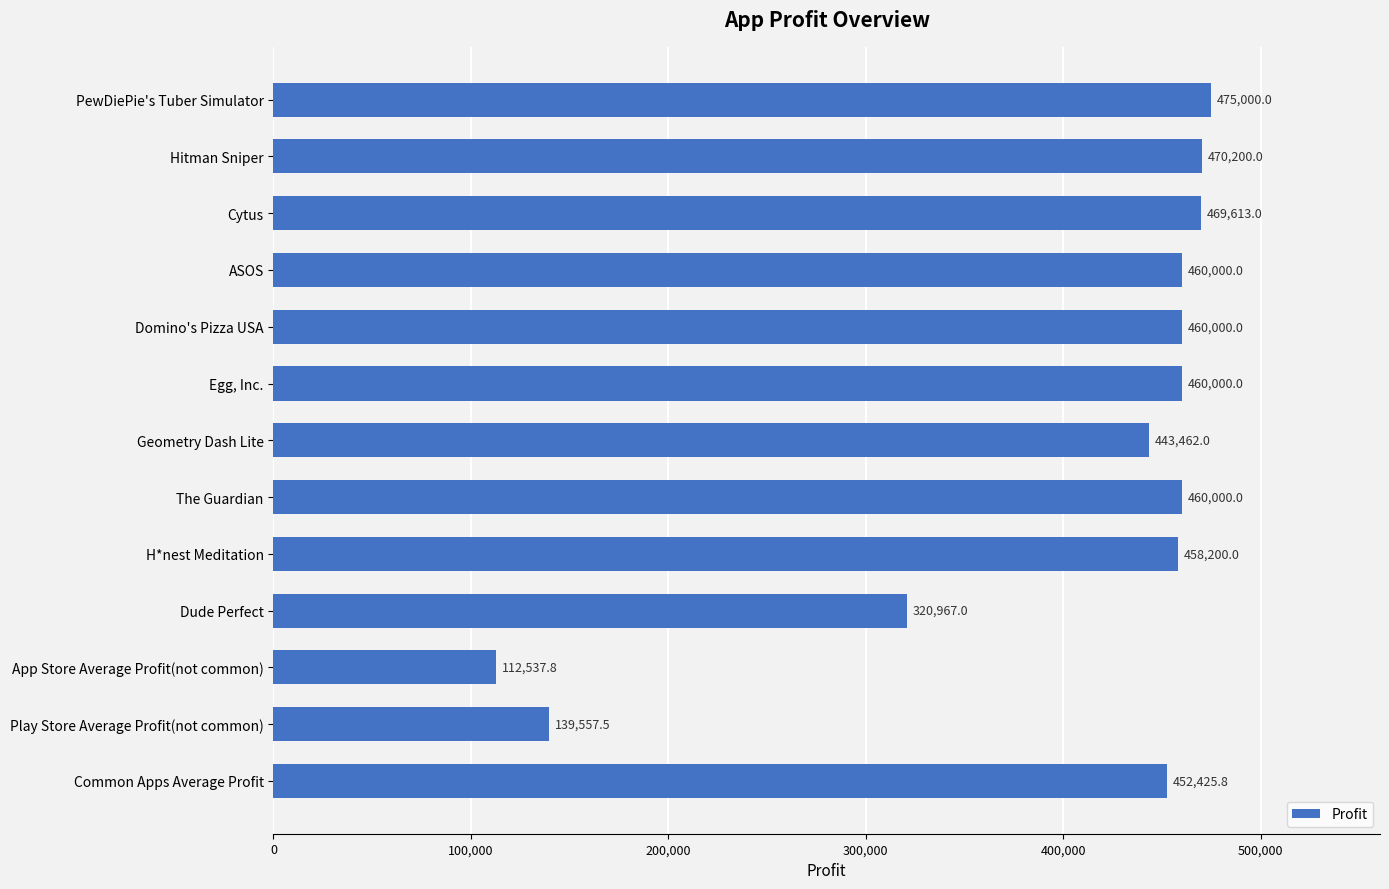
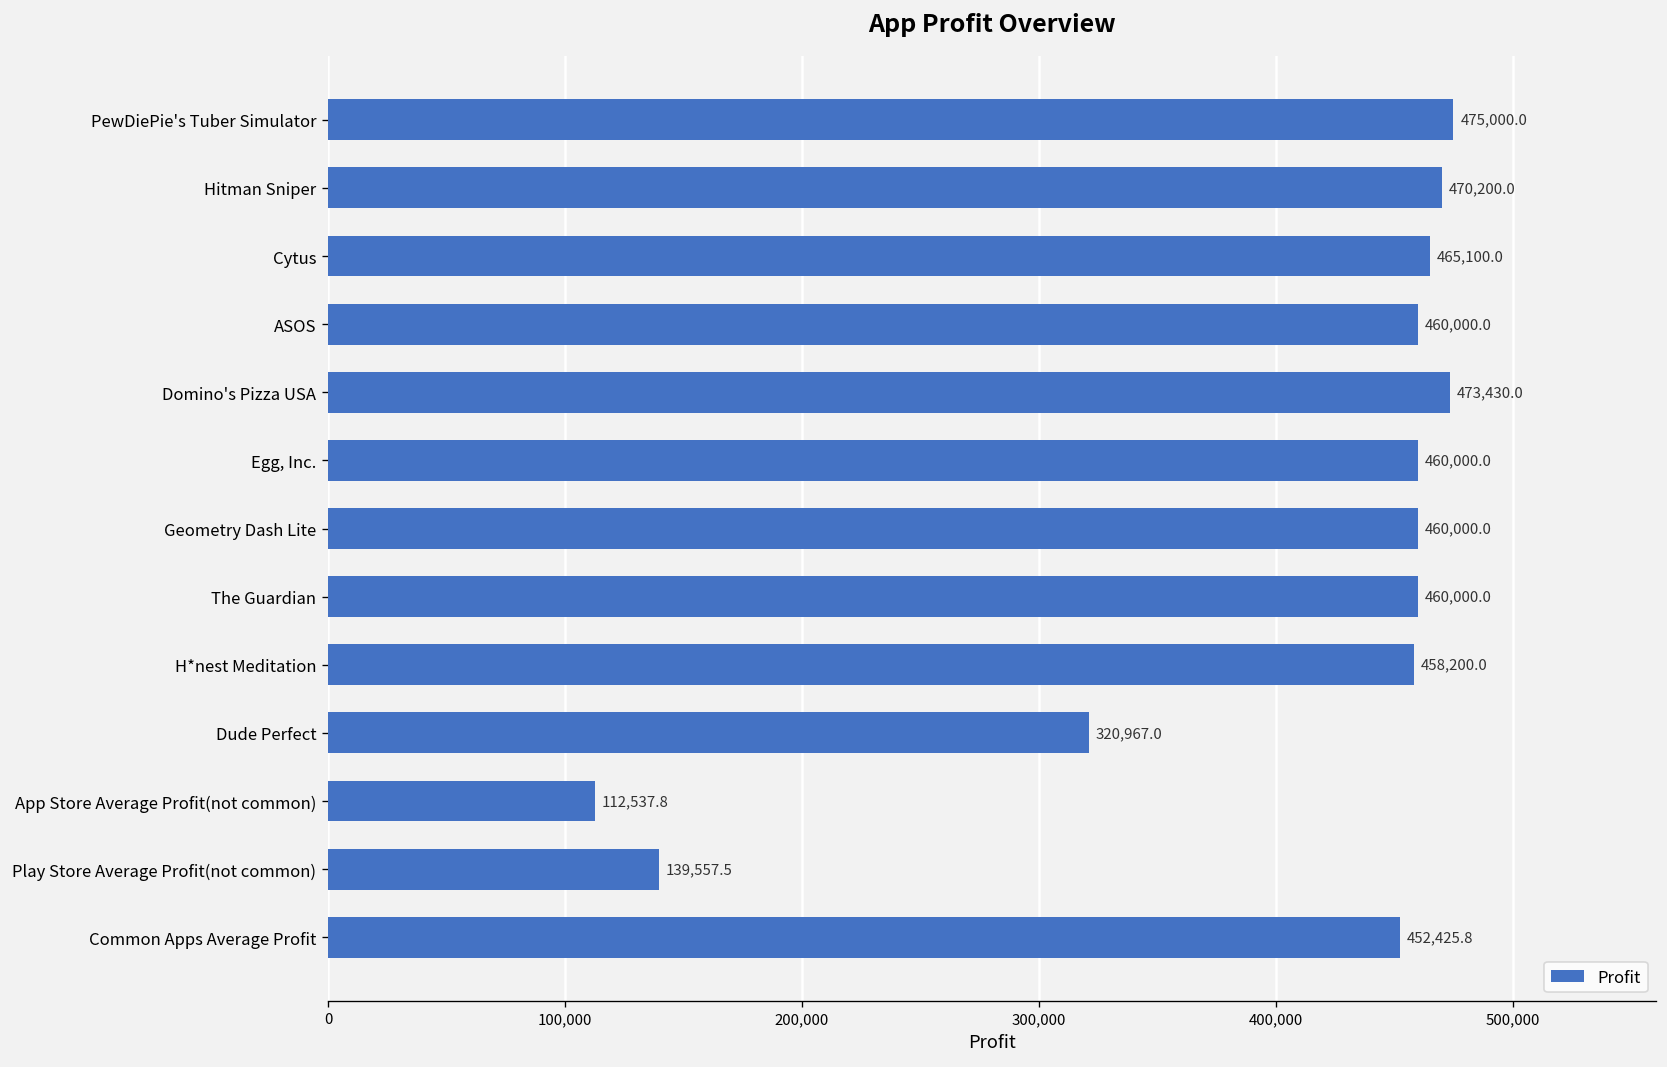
Cytus: 469,613.0 -> 465,100.0
Domino's Pizza USA: 460,000.0 -> 473,430.0
Geometry Dash Lite: 443,462.0 -> 460,000.0
